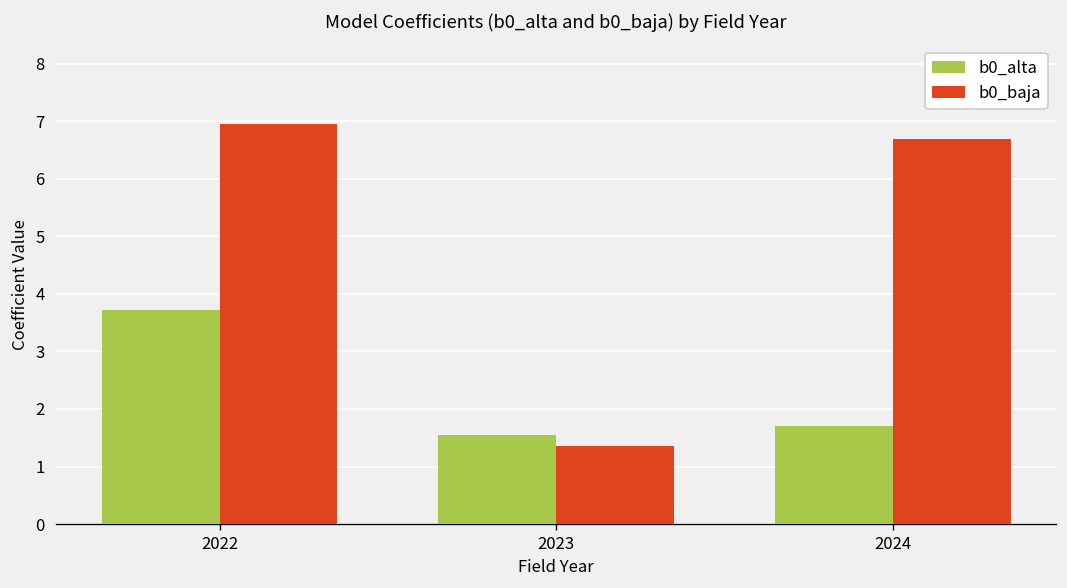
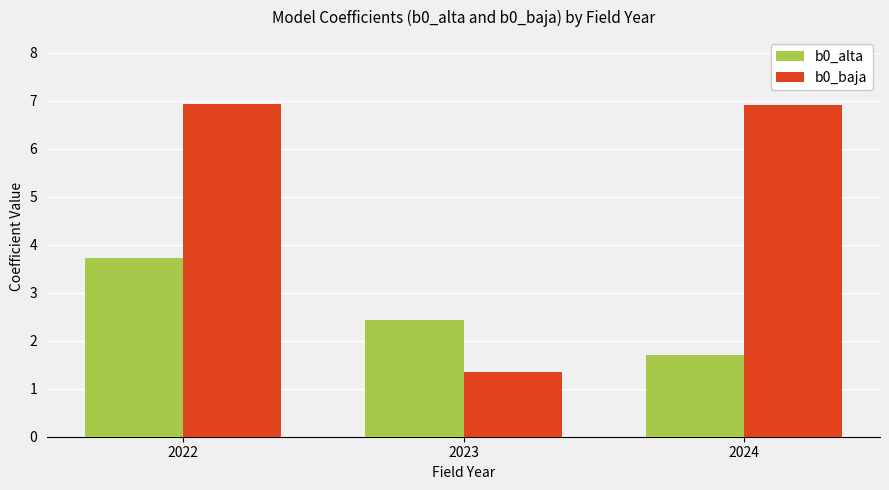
b0_alta, 2023: 1.5 -> 2.4
b0_baja, 2024: 6.7 -> 6.9
